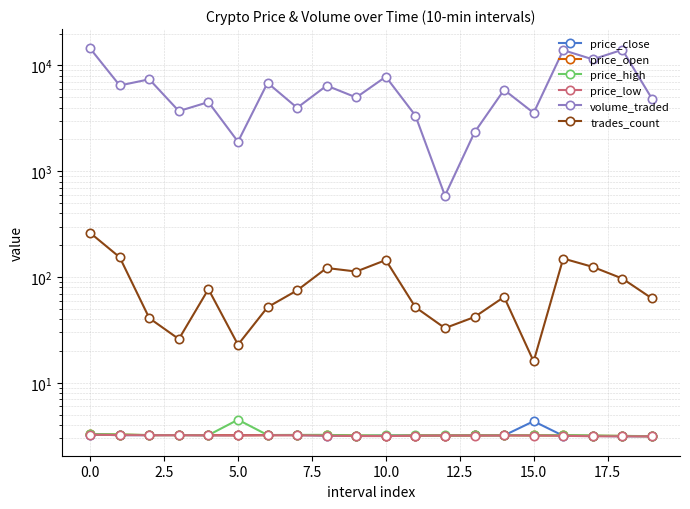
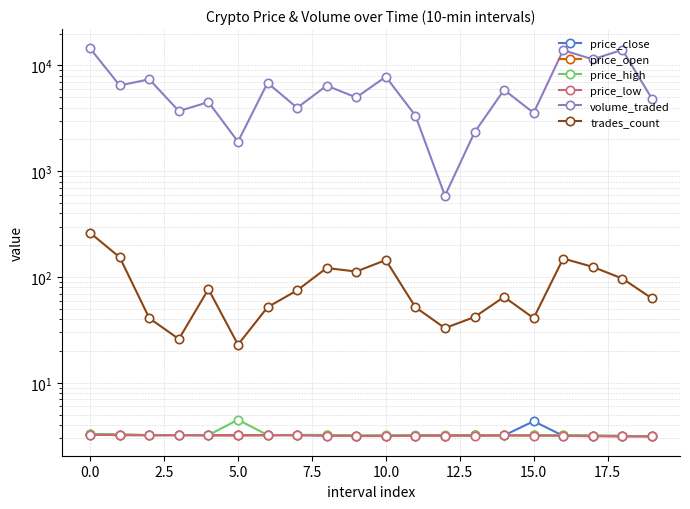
trades_count, 15.0: 16 -> 41
